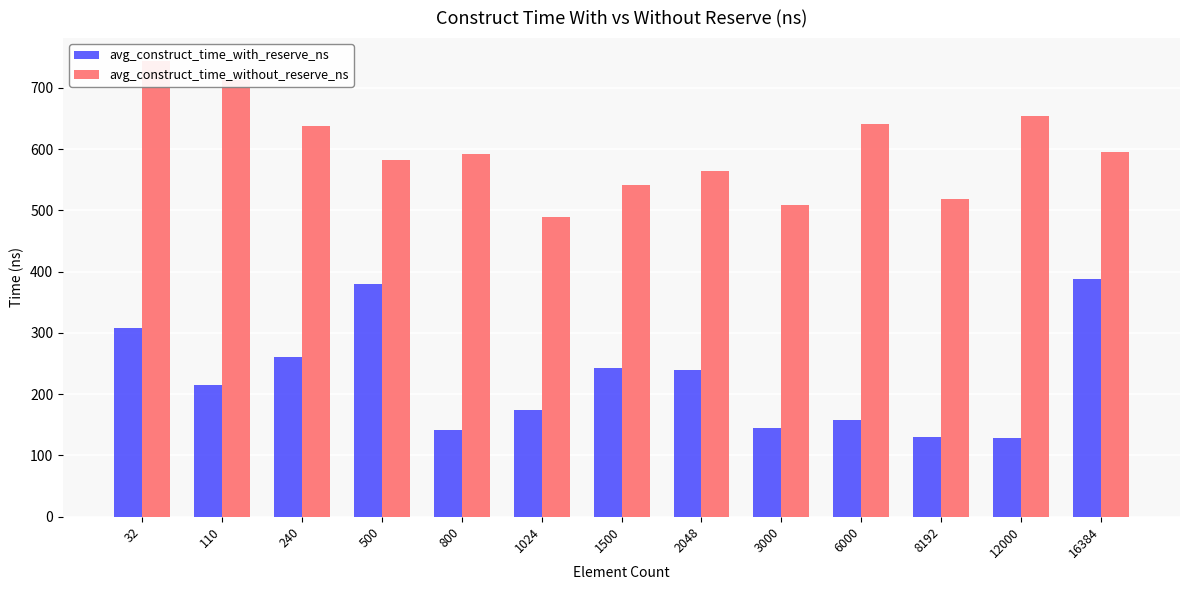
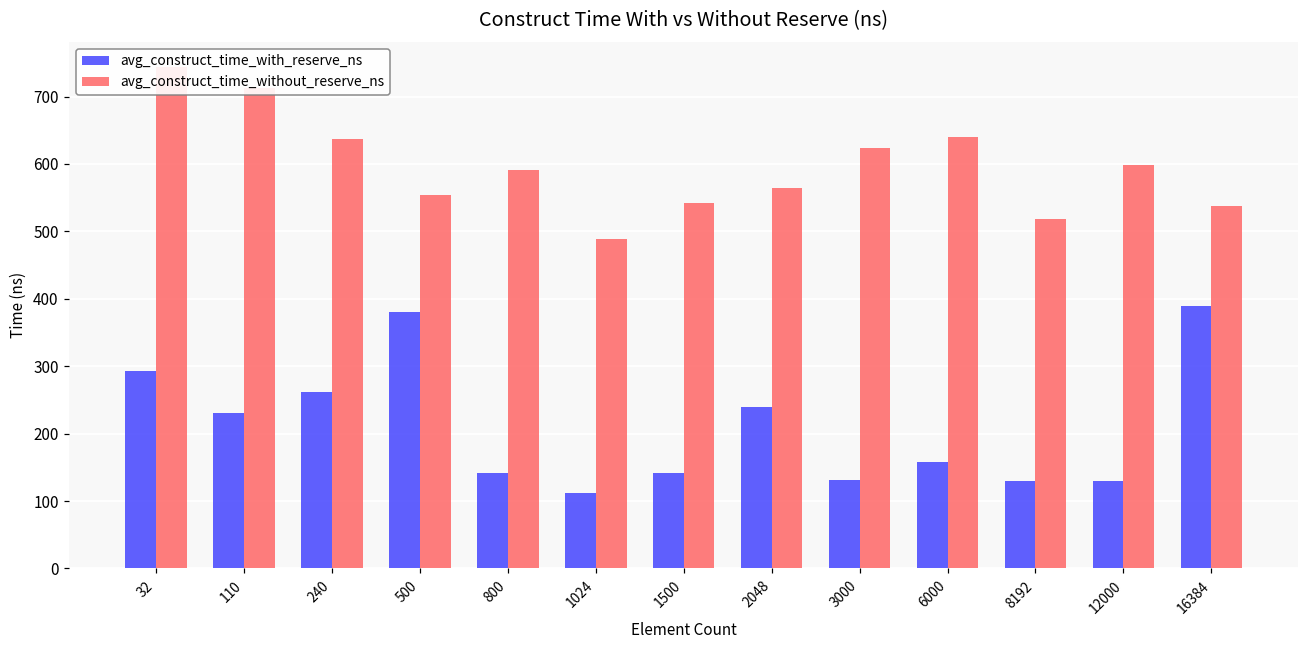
avg_construct_time_with_reserve_ns, 32: 310 -> 290
avg_construct_time_with_reserve_ns, 110: 220 -> 230
avg_construct_time_without_reserve_ns, 500: 580 -> 550
avg_construct_time_with_reserve_ns, 1024: 170 -> 110
avg_construct_time_with_reserve_ns, 1500: 240 -> 140
avg_construct_time_with_reserve_ns, 3000: 150 -> 130
avg_construct_time_without_reserve_ns, 3000: 510 -> 620
avg_construct_time_without_reserve_ns, 12000: 650 -> 600
avg_construct_time_without_reserve_ns, 16384: 600 -> 540
